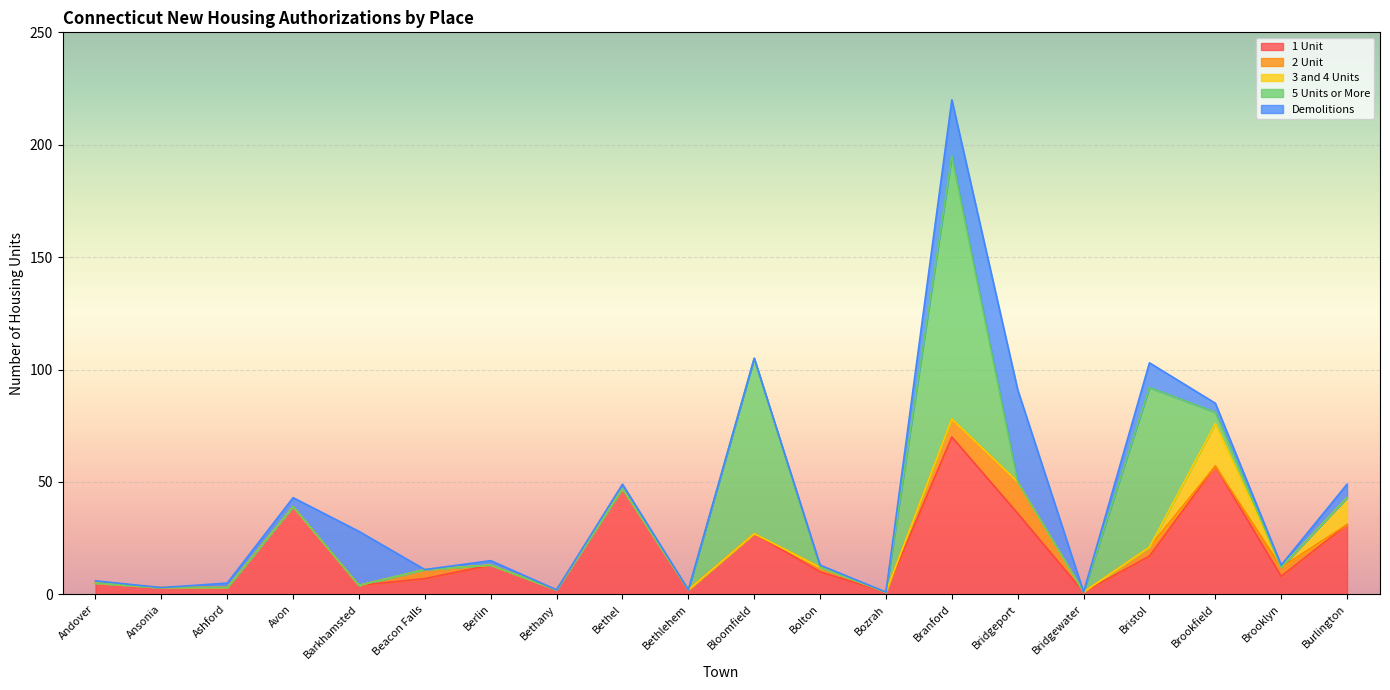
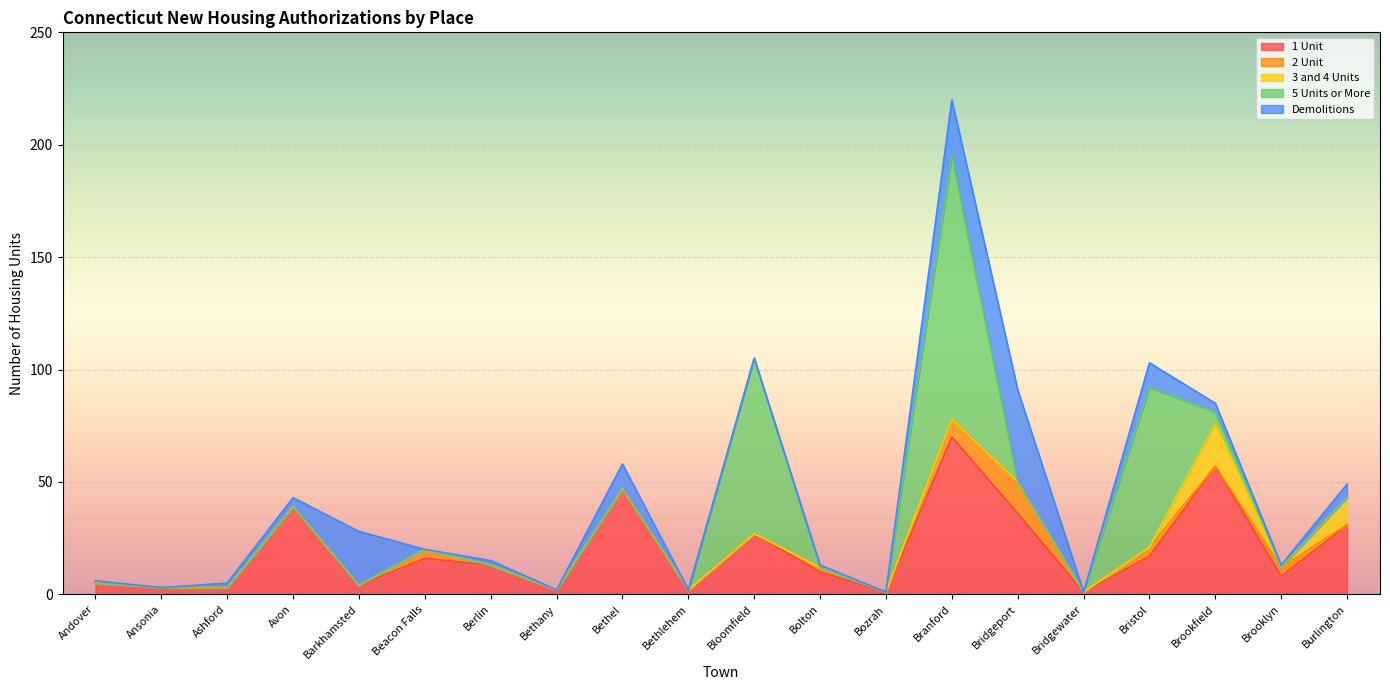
1 Unit, Beacon Falls: 7 -> 16
Demolitions, Bethel: 2 -> 11
